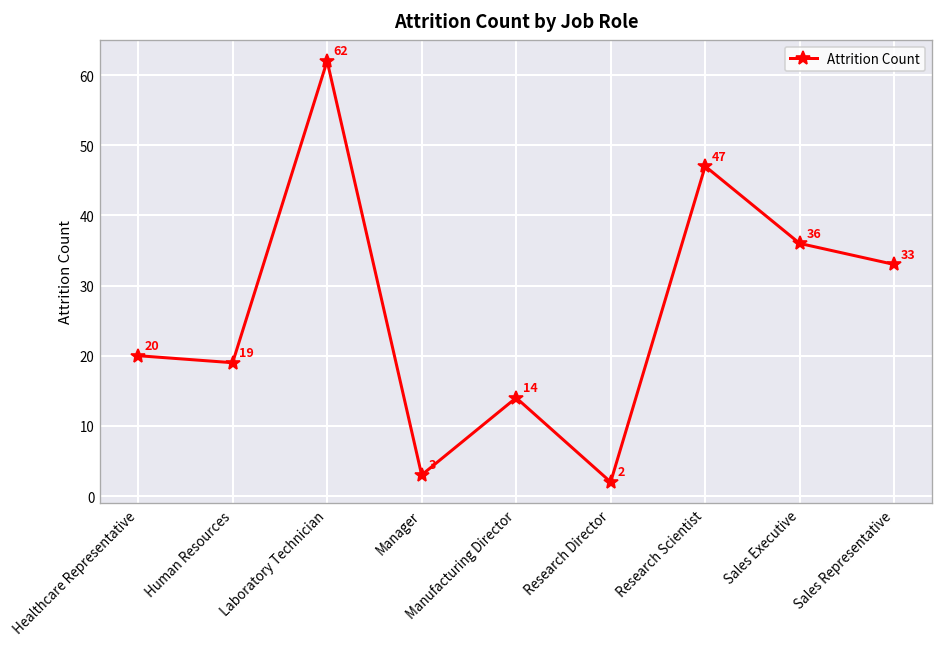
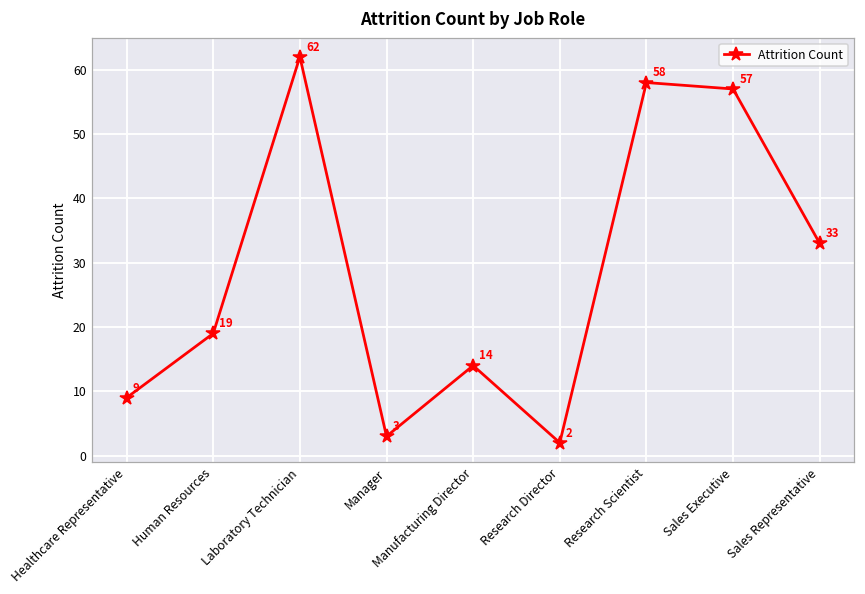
Healthcare Representative: 20 -> 9
Research Scientist: 47 -> 58
Sales Executive: 36 -> 57
